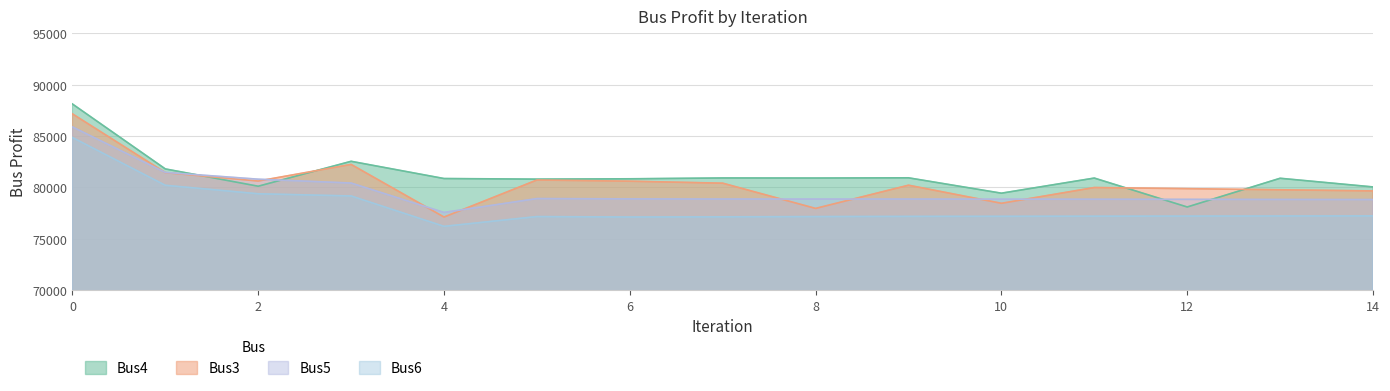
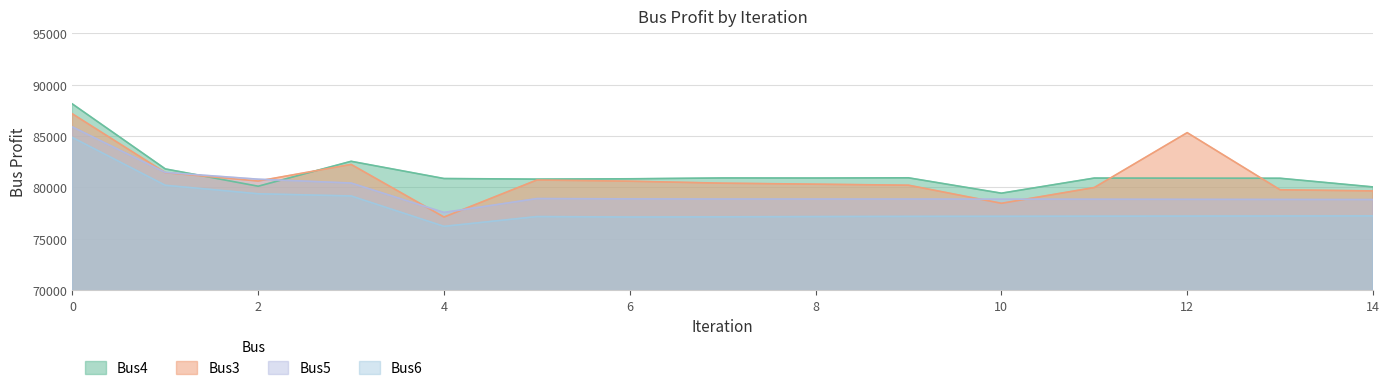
Bus3, 8: 78000 -> 80300
Bus4, 12: 78100 -> 80900
Bus3, 12: 79900 -> 85300
